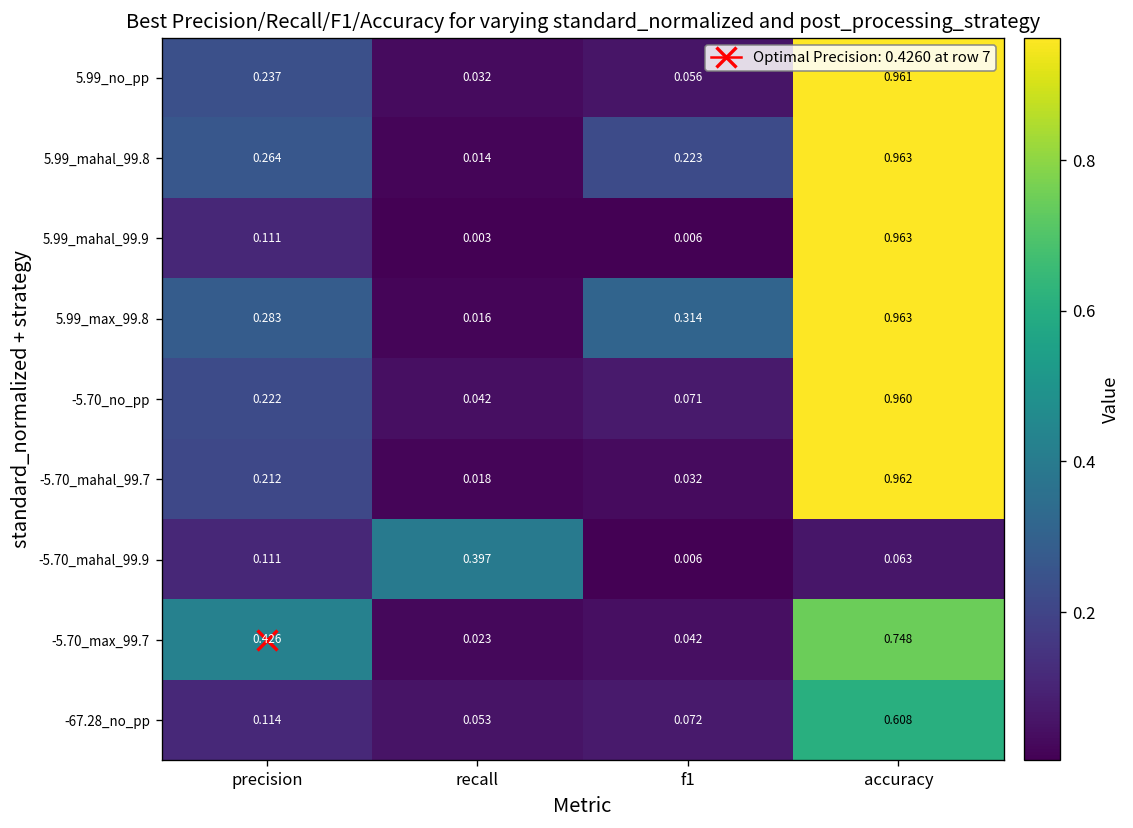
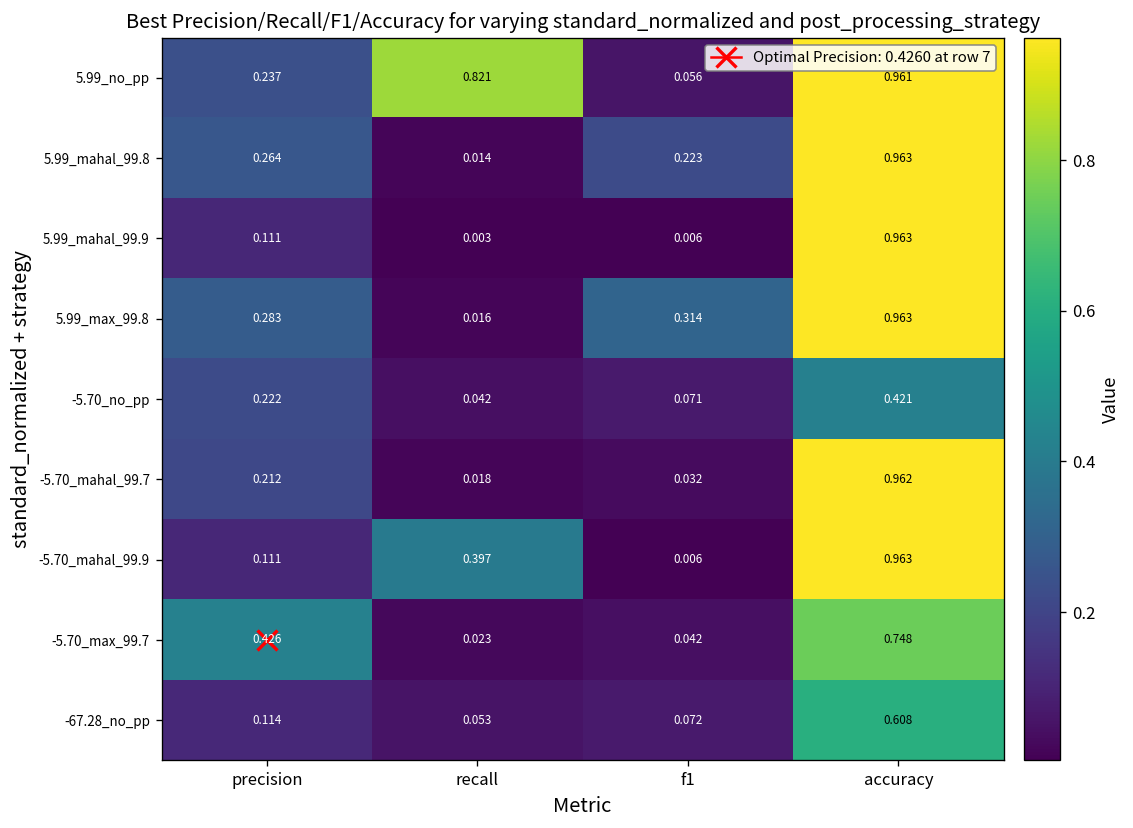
5.99_no_pp, recall: 0.032 -> 0.821
-5.70_no_pp, accuracy: 0.960 -> 0.421
-5.70_mahal_99.9, accuracy: 0.063 -> 0.963
